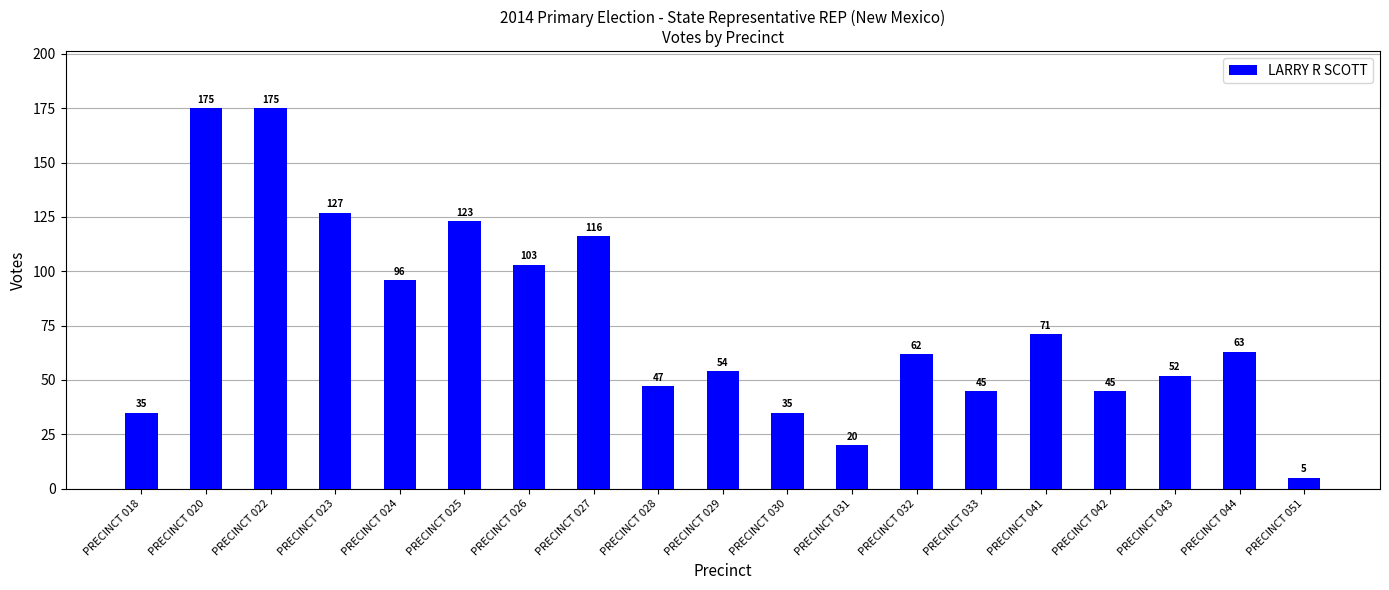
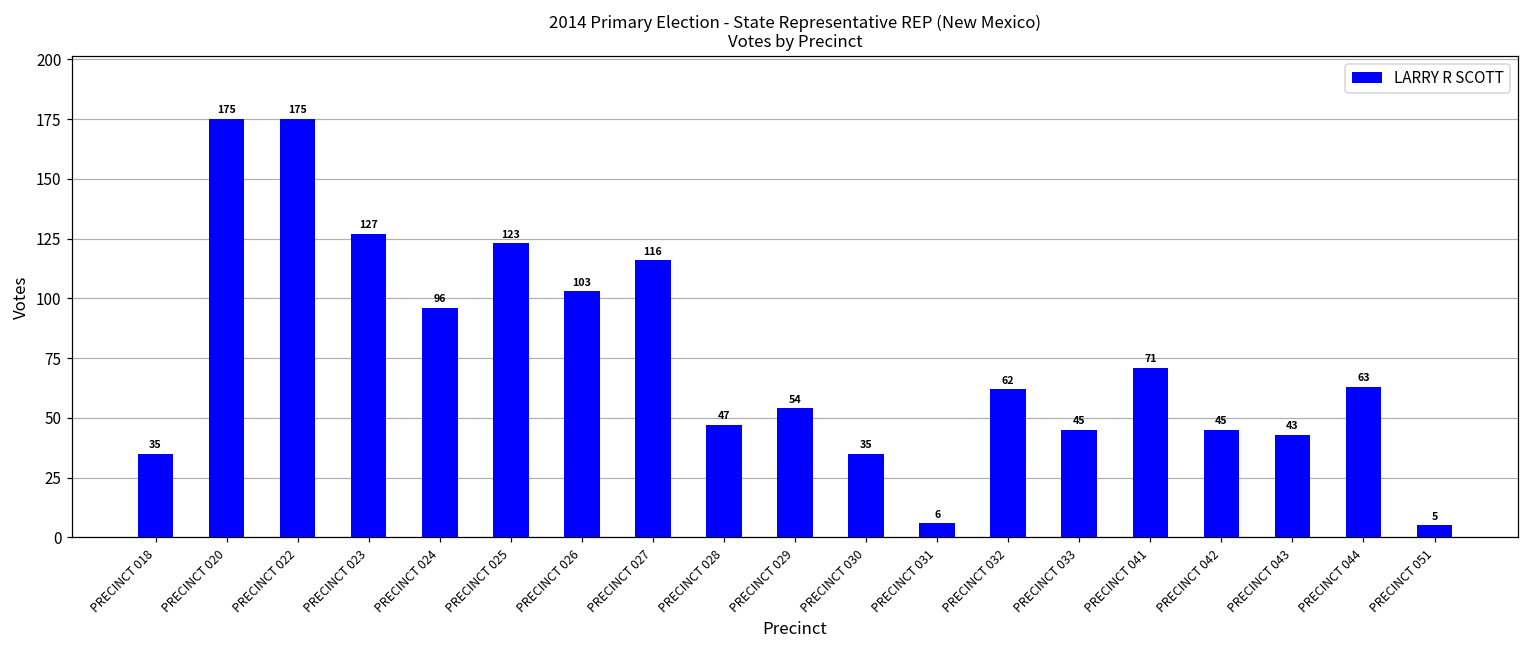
PRECINCT 031: 20 -> 6
PRECINCT 043: 52 -> 43
